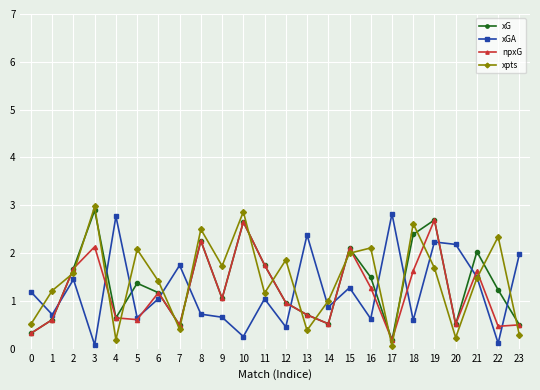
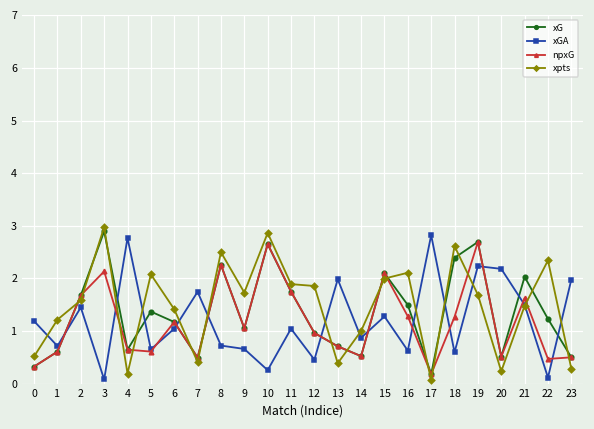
xpts, 11: 1.2 -> 1.9
xGA, 13: 2.4 -> 2.0
npxG, 18: 1.6 -> 1.3
